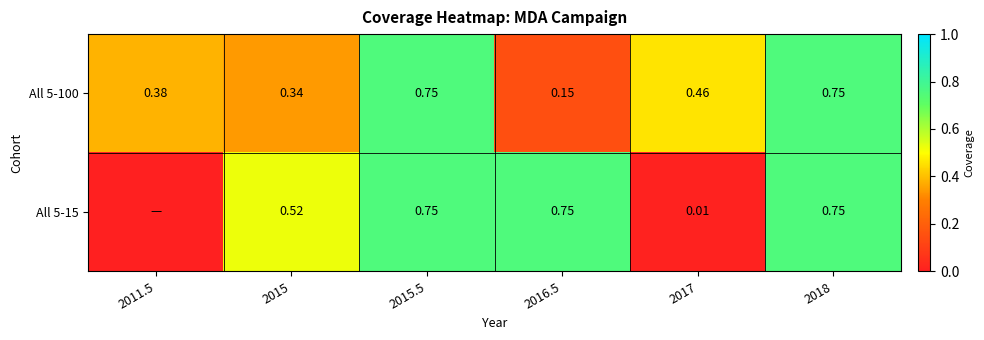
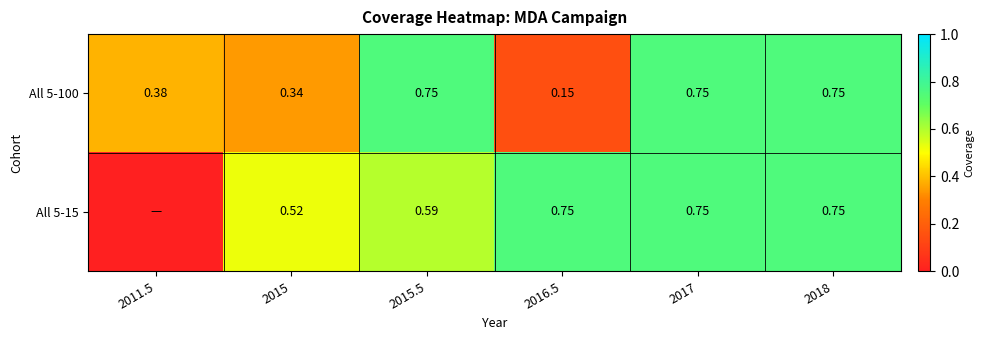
All 5-100, 2017: 0.46 -> 0.75
All 5-15, 2015.5: 0.75 -> 0.59
All 5-15, 2017: 0.01 -> 0.75
